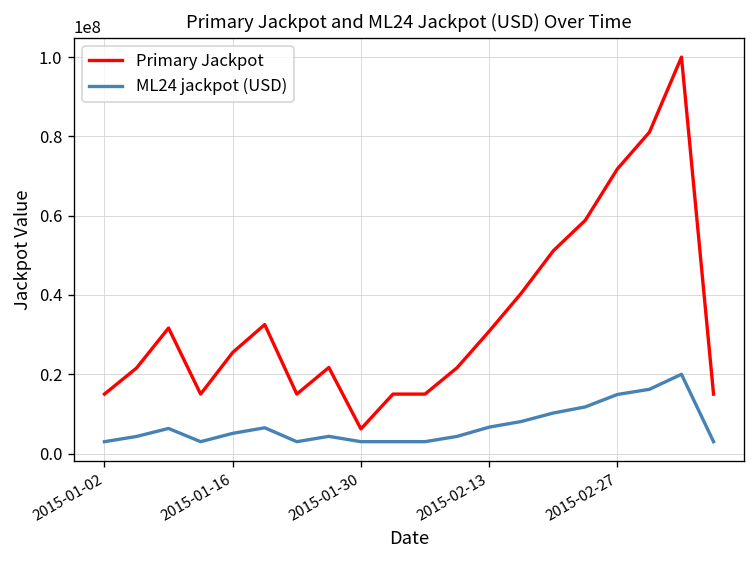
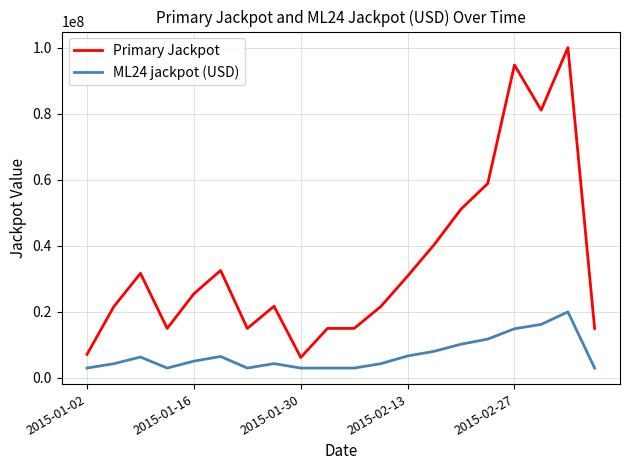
Primary Jackpot, 2015-01-02: 15000000 -> 7000000
Primary Jackpot, 2015-02-27: 72000000 -> 95000000
